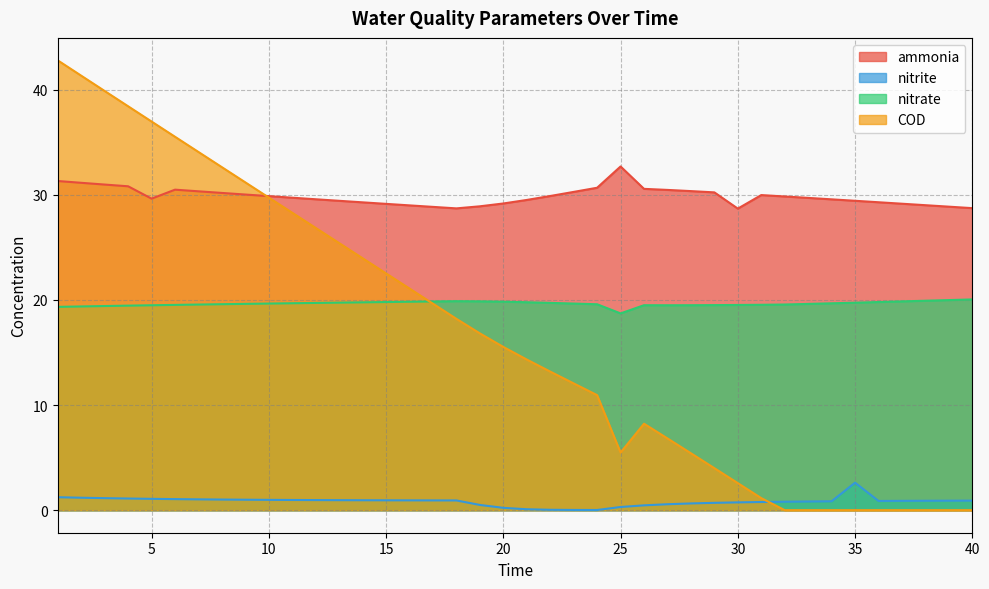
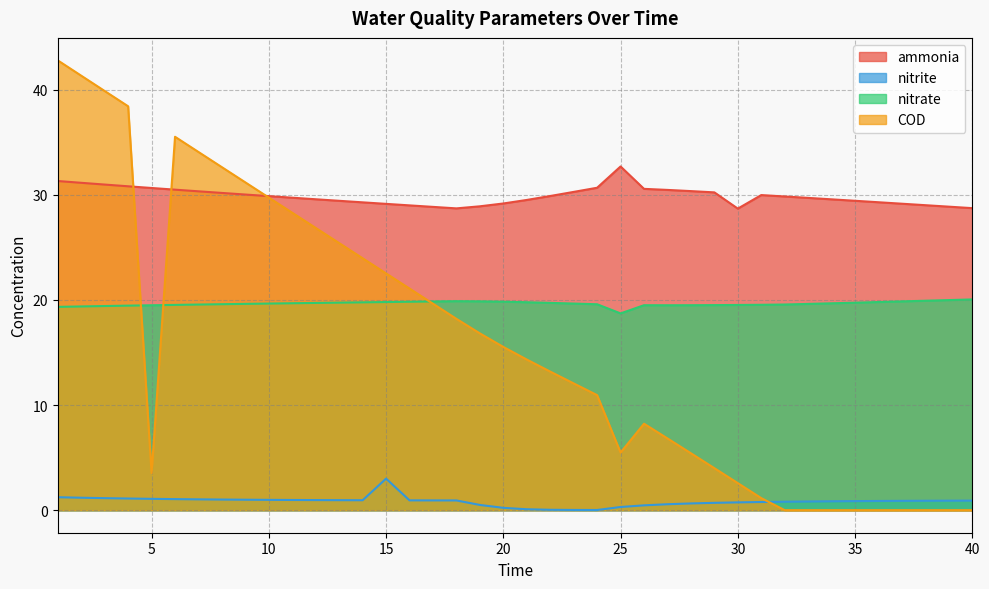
ammonia, 5: 29.6 -> 30.7
COD, 5: 37.0 -> 3.5
nitrite, 15: 0.9 -> 3.0
nitrite, 35: 2.6 -> 0.9
